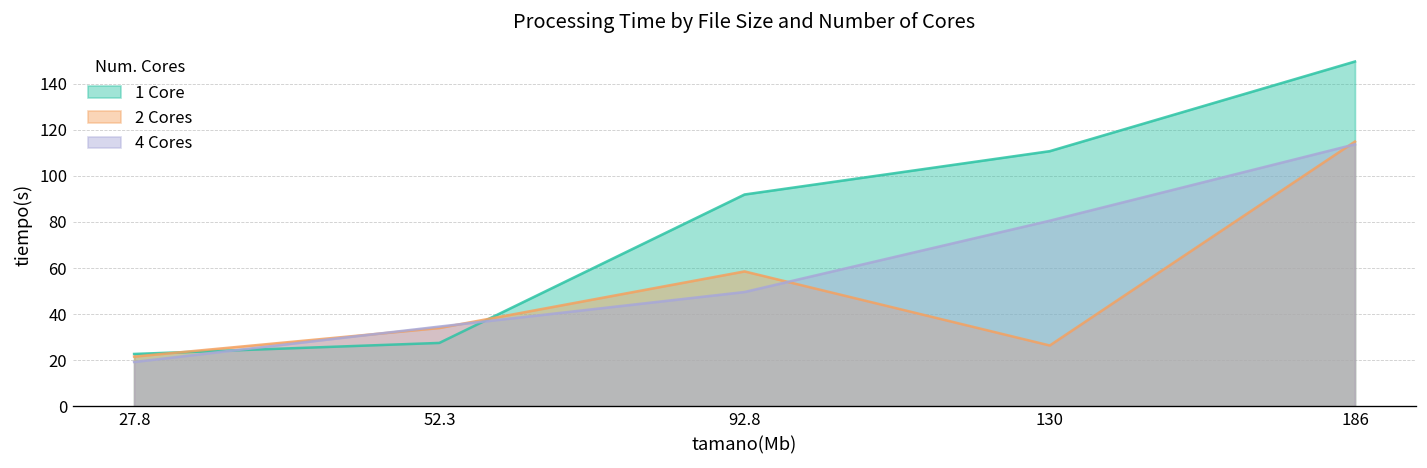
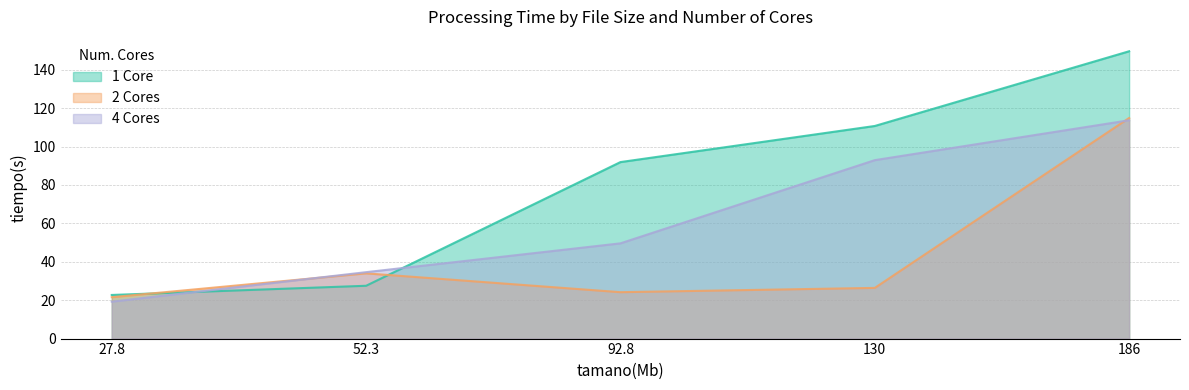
2 Cores, 92.8: 59 -> 24
4 Cores, 130: 81 -> 93
